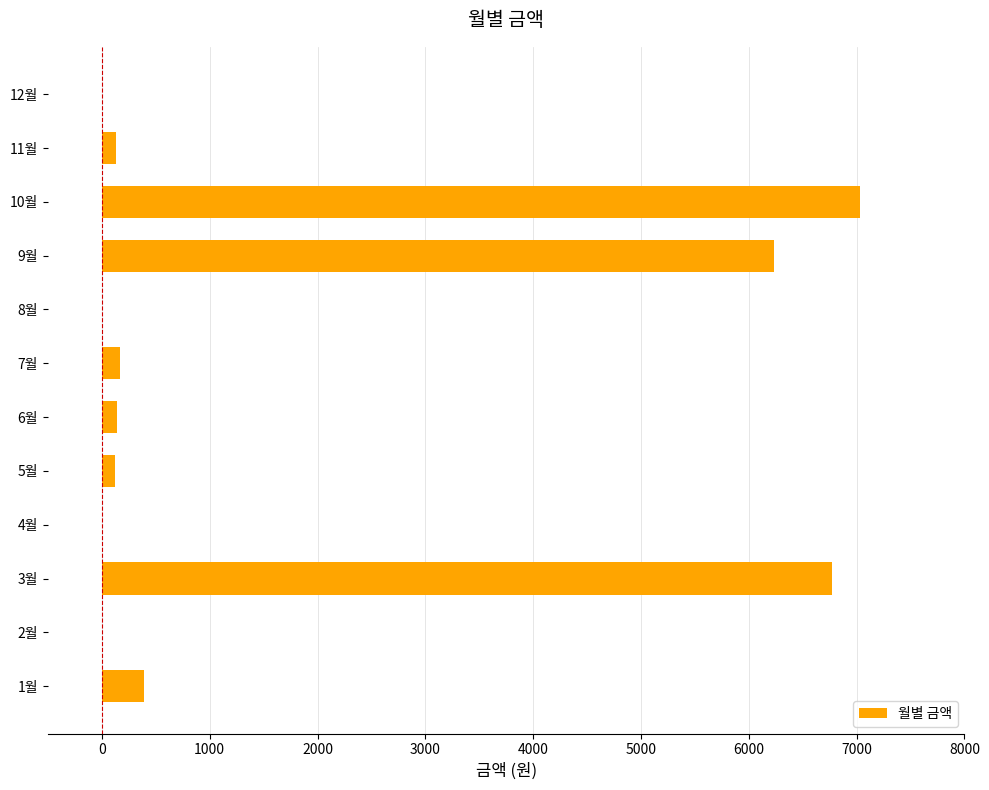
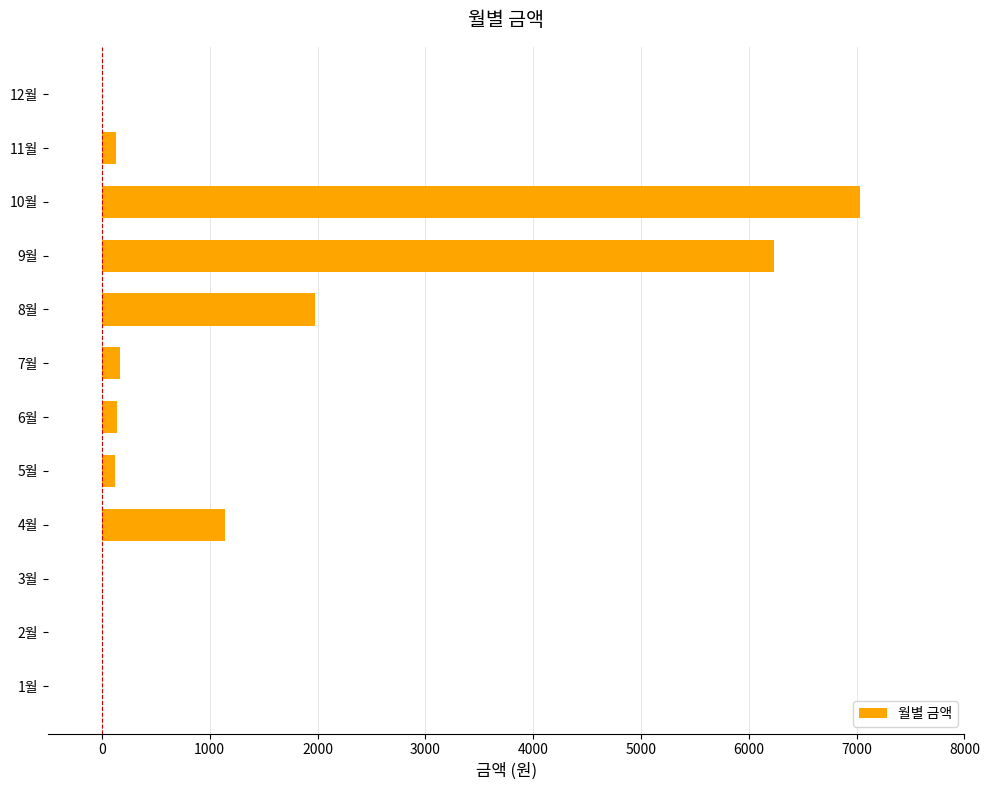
8월: 0 -> 1980
4월: 0 -> 1150
3월: 6770 -> 0
1월: 390 -> 0
